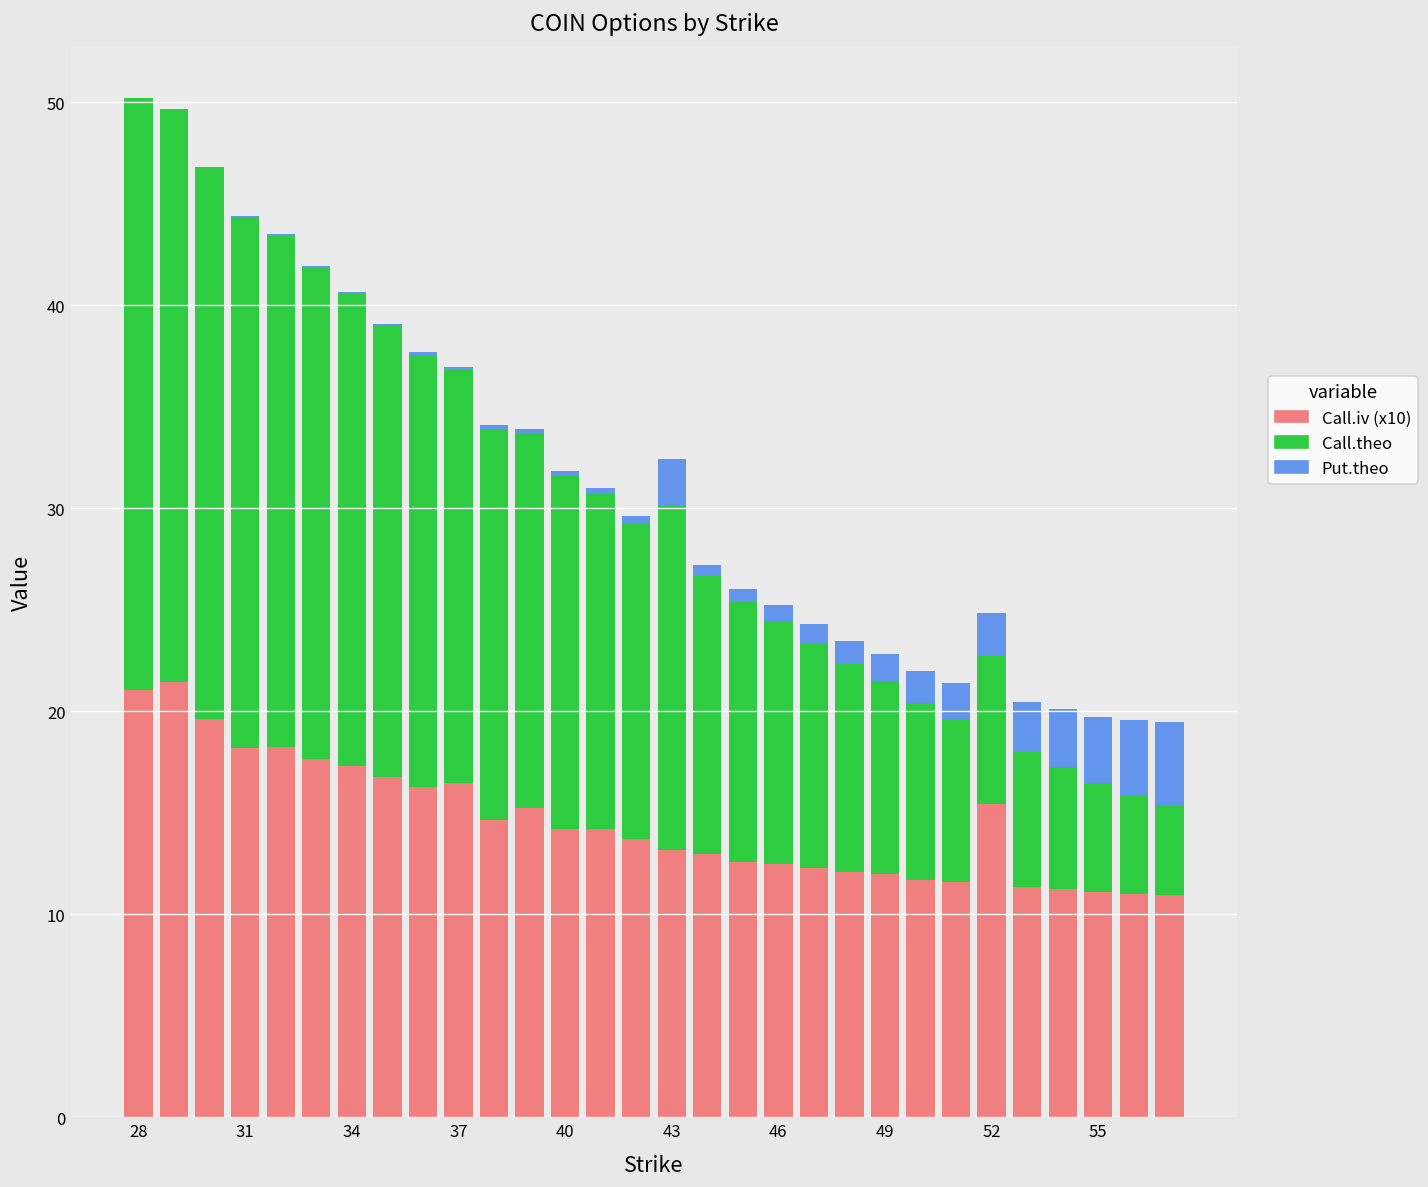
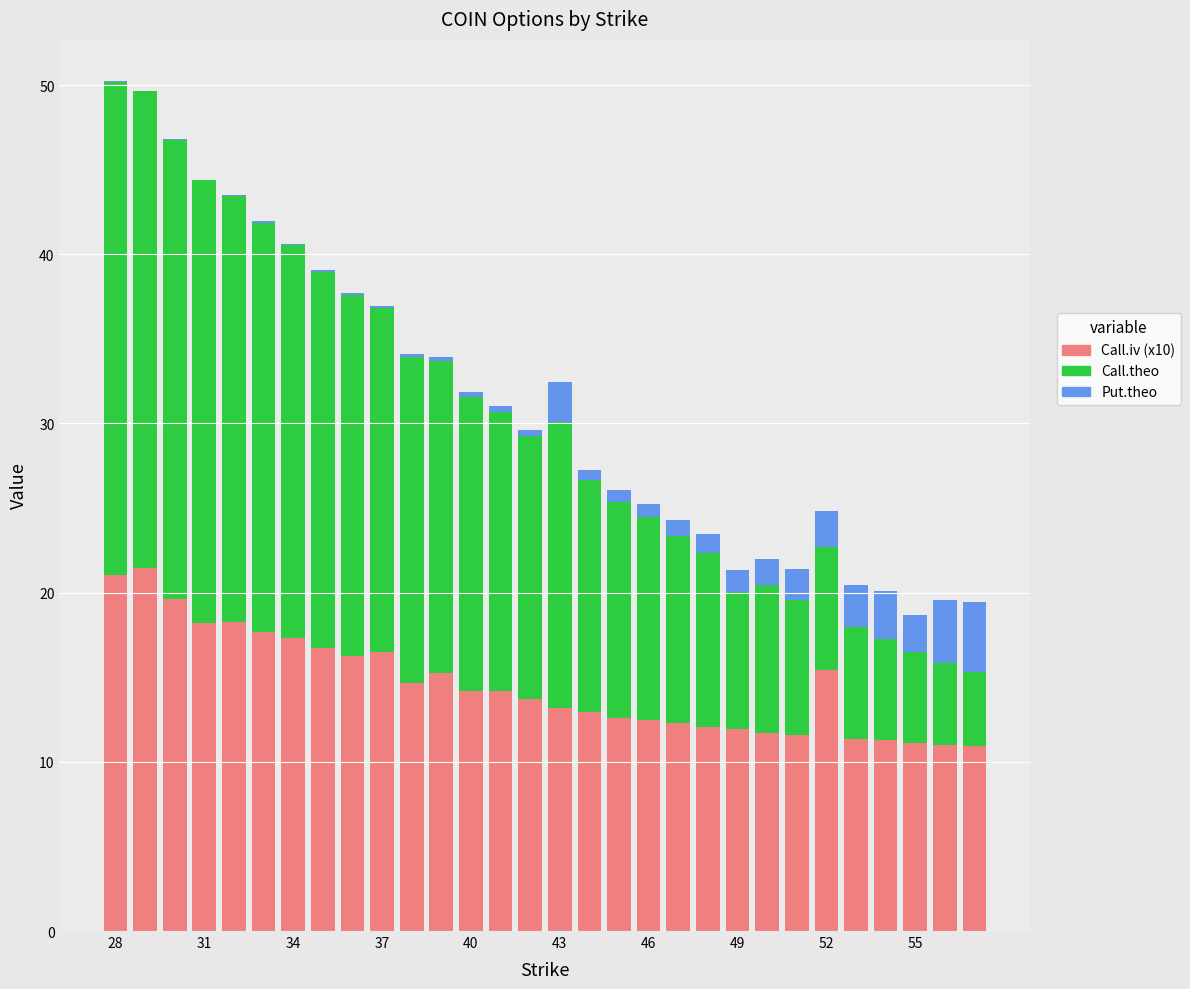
Call.theo, 49: 9.5 -> 8.1
Put.theo, 55: 3.3 -> 2.2
